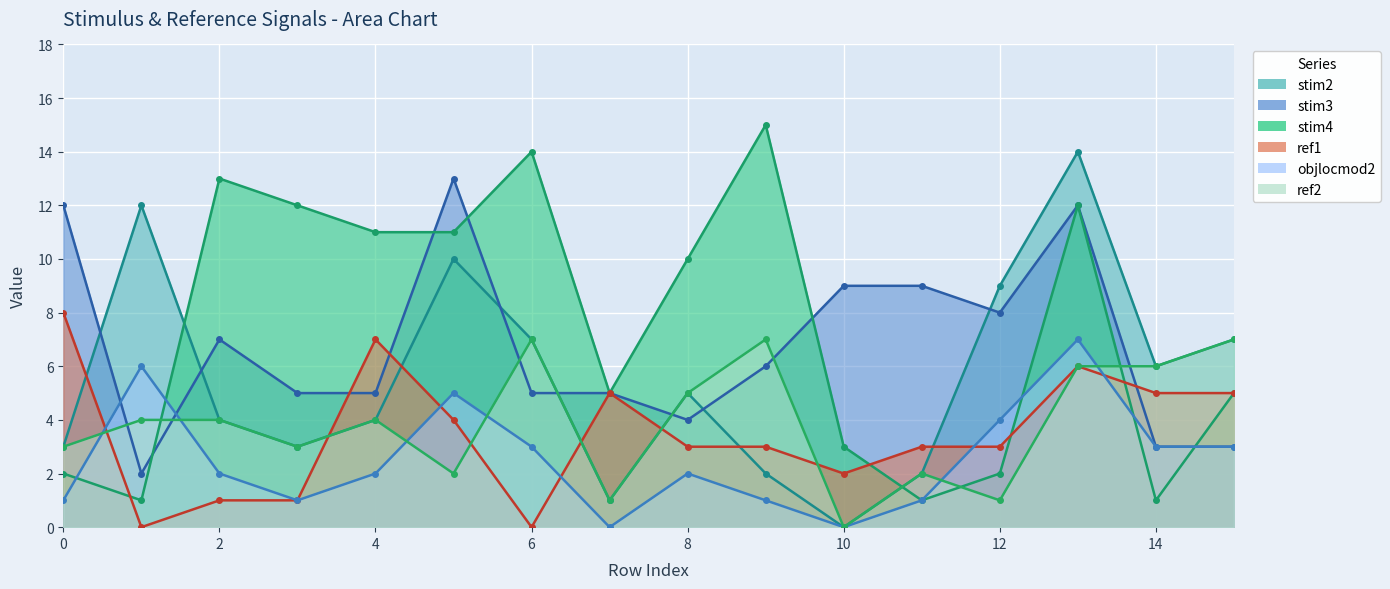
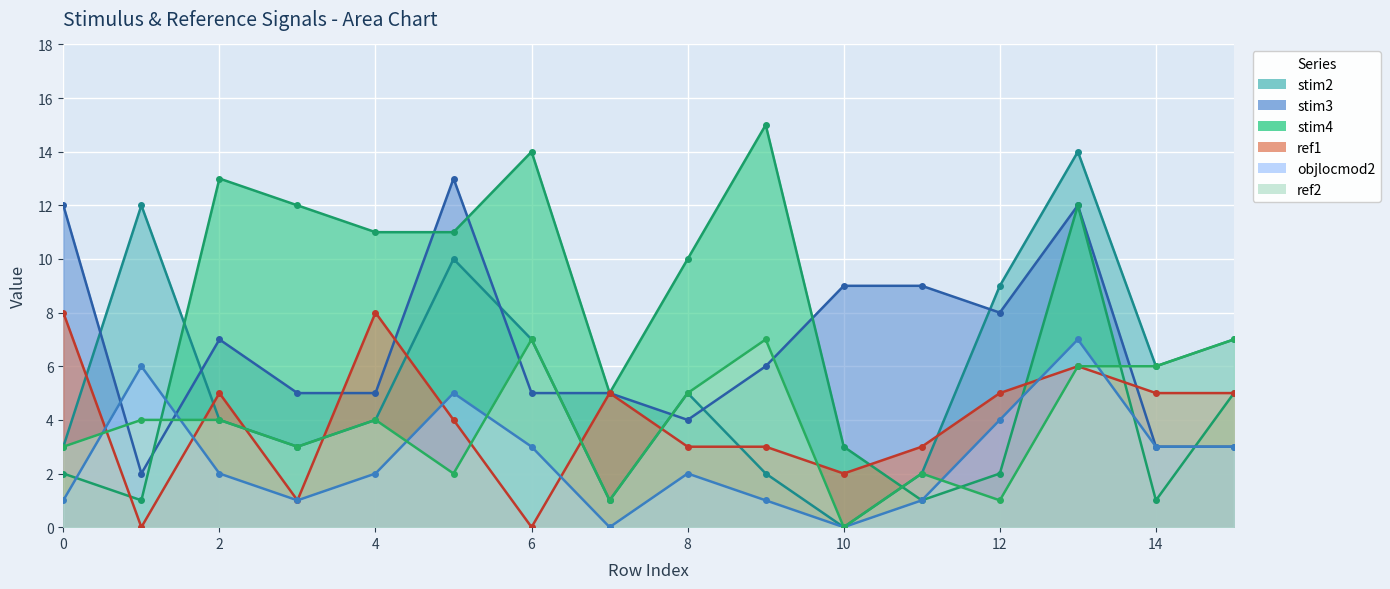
ref1, 2: 1 -> 5
ref1, 4: 7 -> 8
ref1, 12: 3 -> 5
